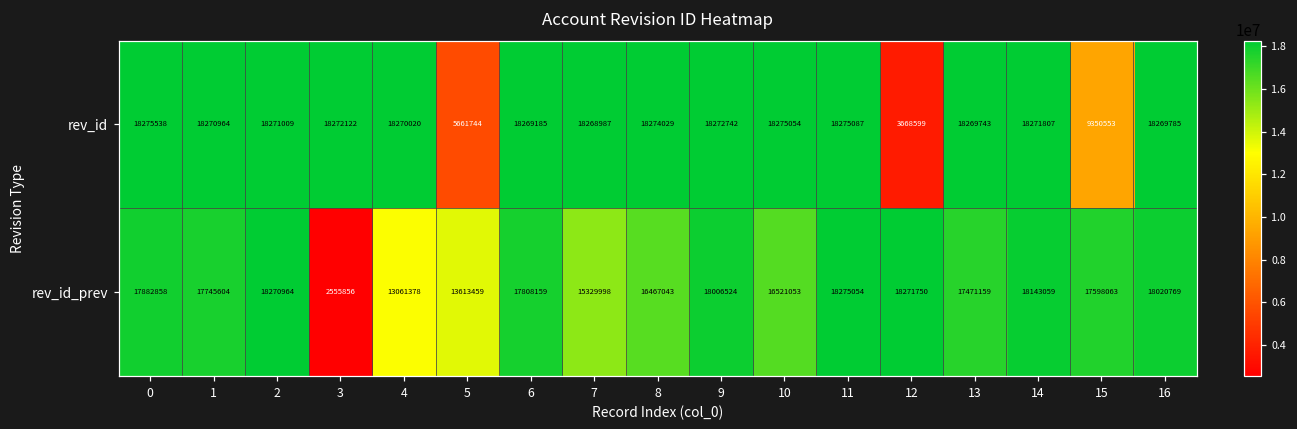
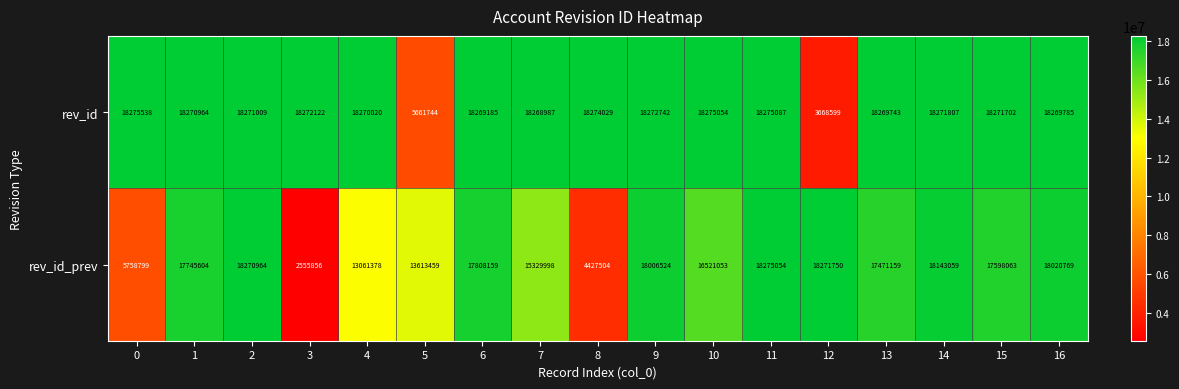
rev_id, 15: 9350553 -> 18271702
rev_id_prev, 0: 17882858 -> 5758799
rev_id_prev, 8: 16467043 -> 4427504
